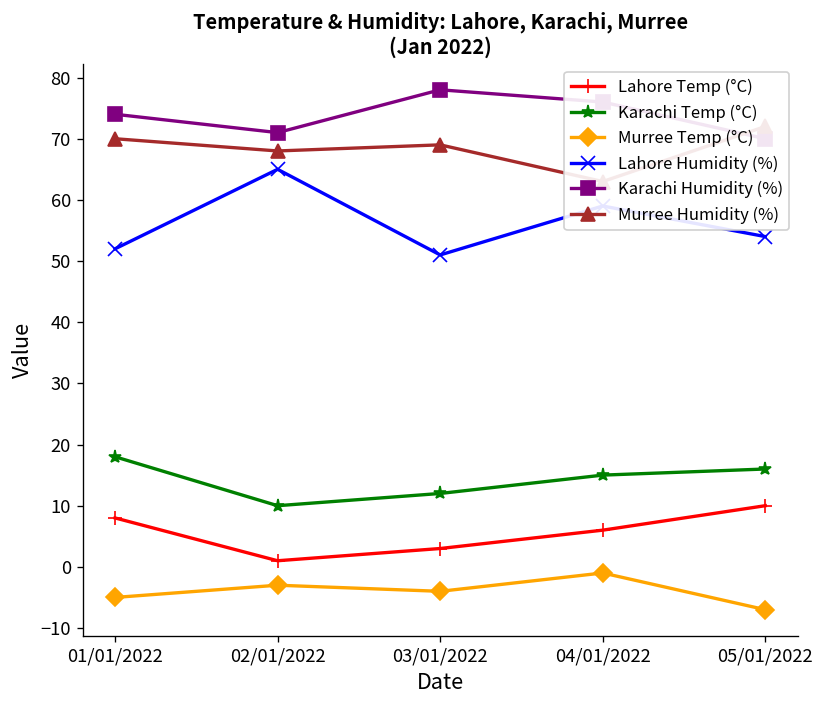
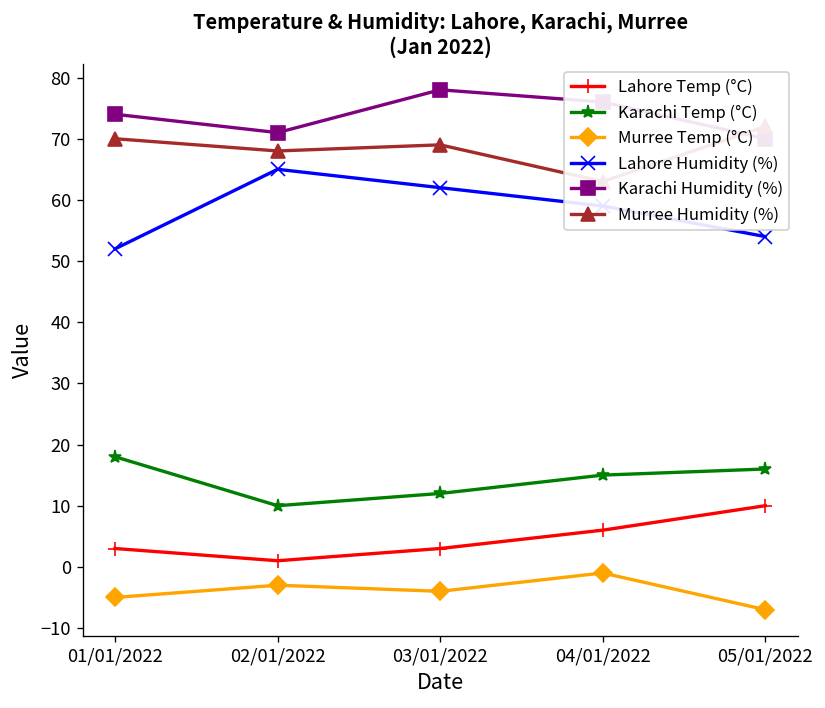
Lahore Temp (°C), 01/01/2022: 8 -> 3
Lahore Humidity (%), 03/01/2022: 51 -> 62
